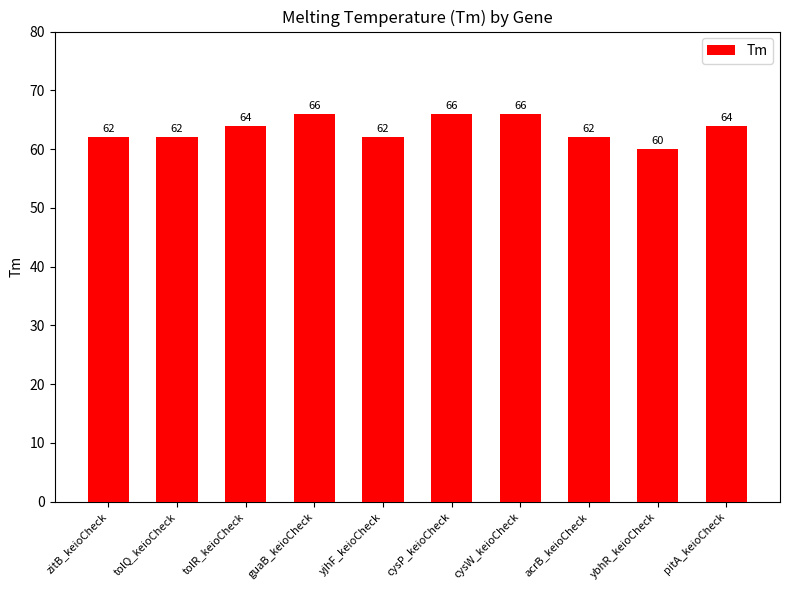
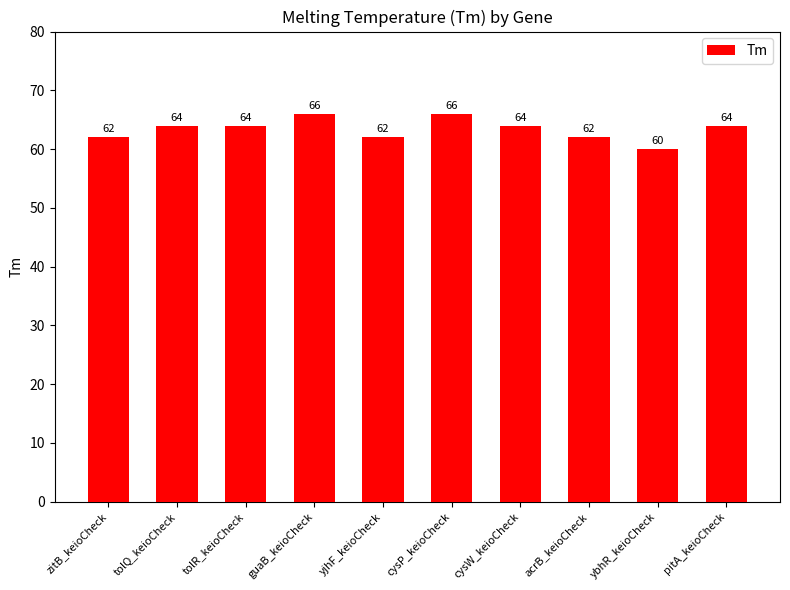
tolQ_keioCheck: 62 -> 64
cysW_keioCheck: 66 -> 64
